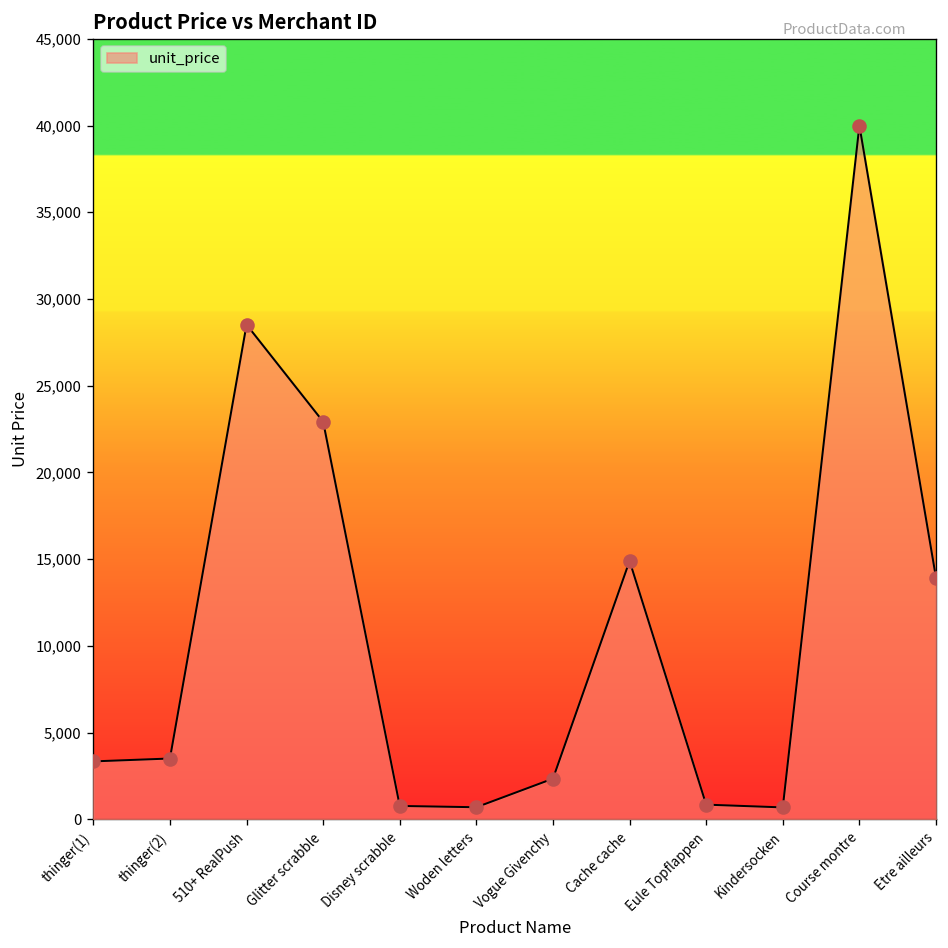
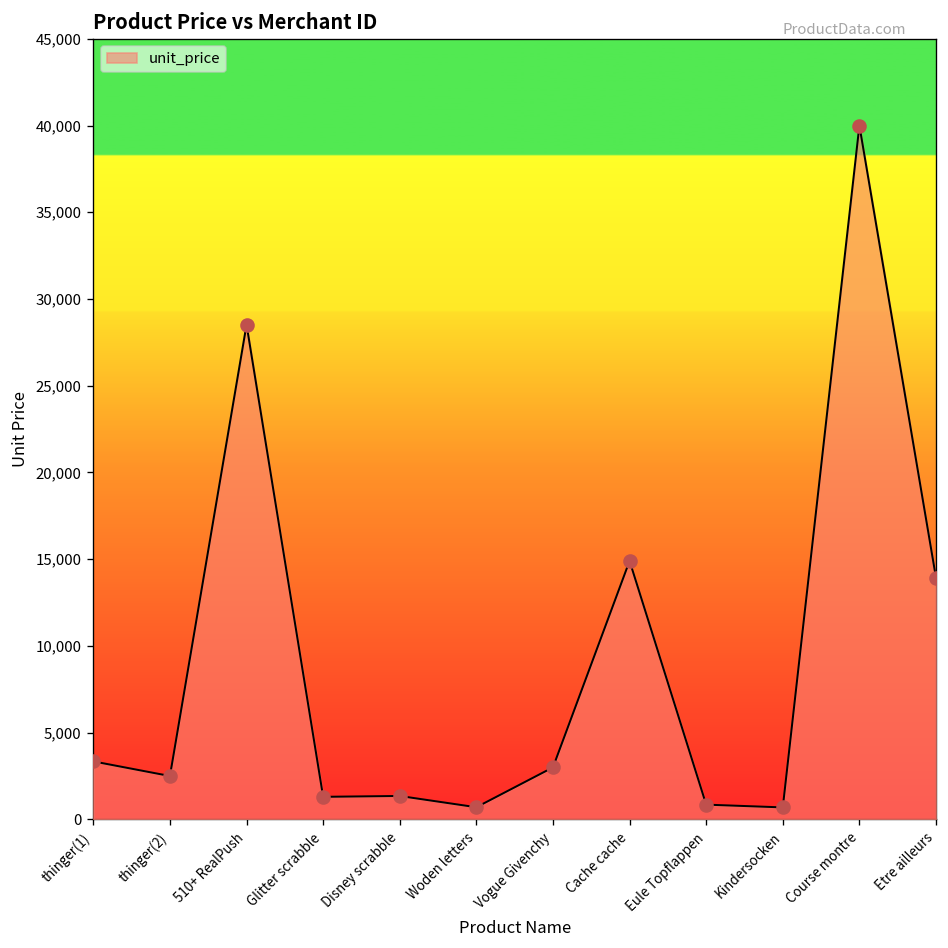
thinger(2): 3,500 -> 2,500
Glitter scrabble: 22,900 -> 1,300
Disney scrabble: 800 -> 1,400
Vogue Givenchy: 2,300 -> 3,000
